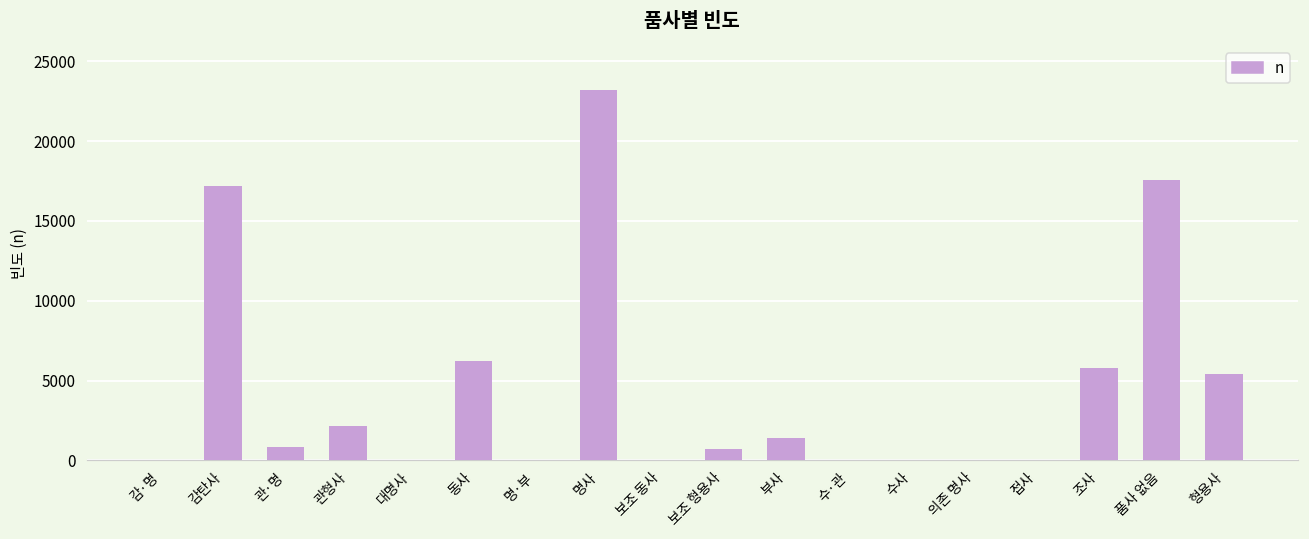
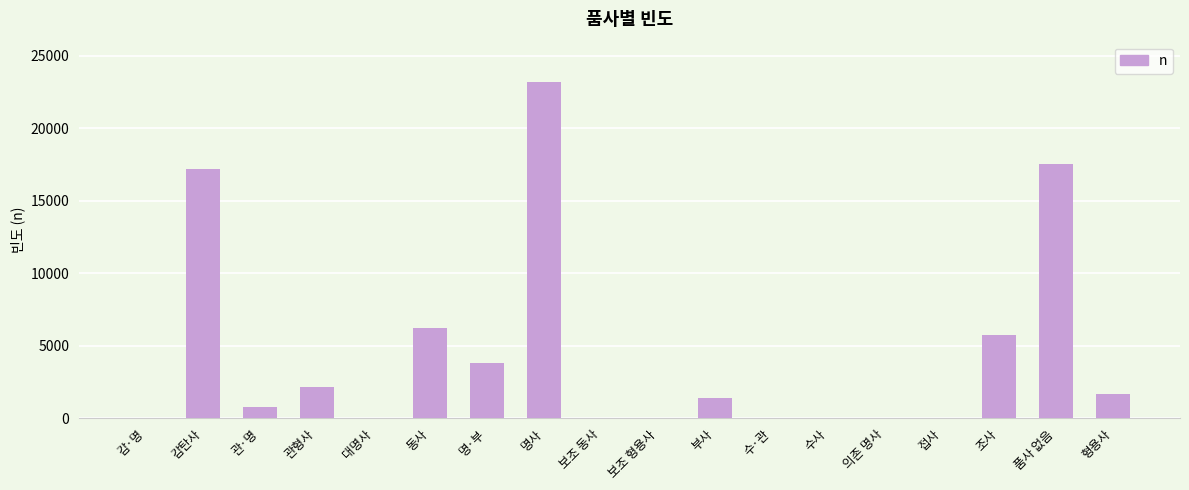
명·부: 0 -> 3800
보조 형용사: 700 -> 0
형용사: 5400 -> 1700
